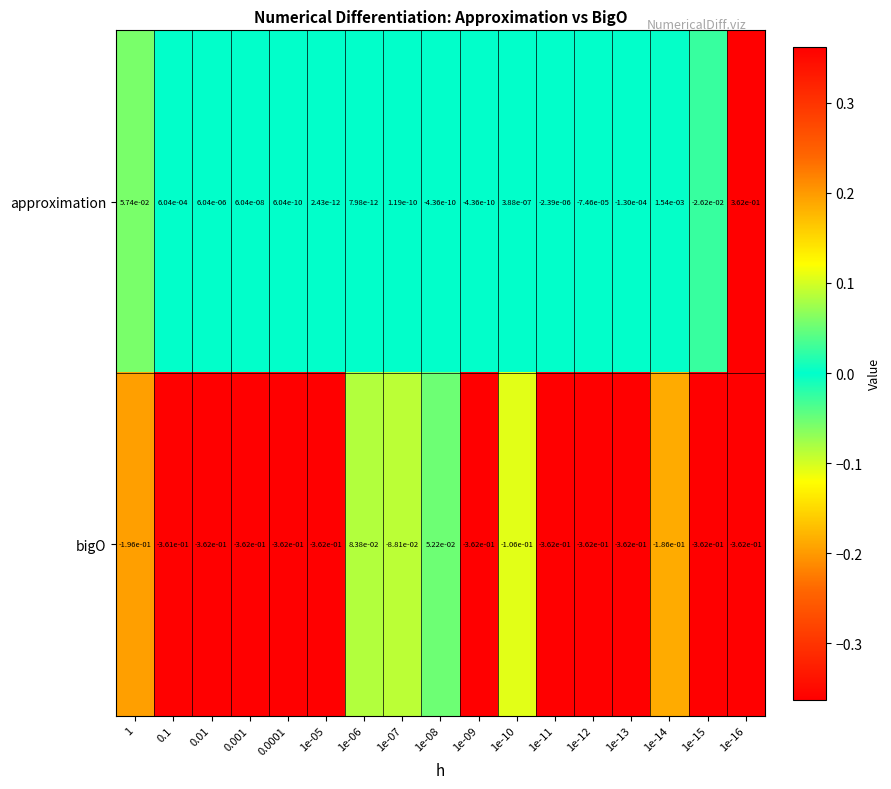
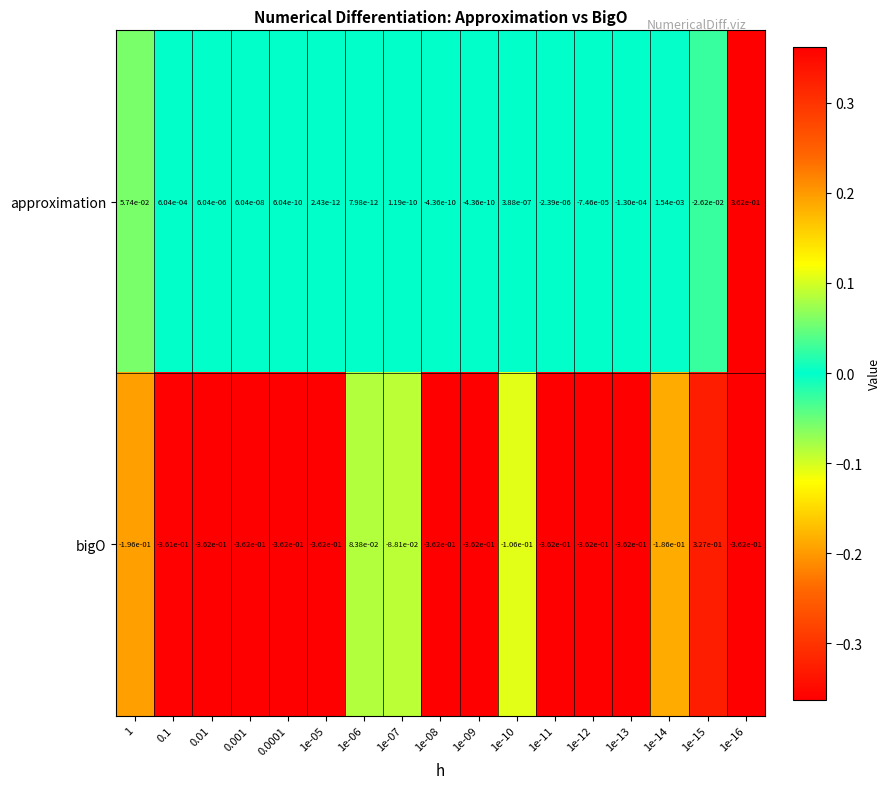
bigO, 1e-08: 5.22e-02 -> -3.62e-01
bigO, 1e-15: -3.62e-01 -> 3.27e-01
